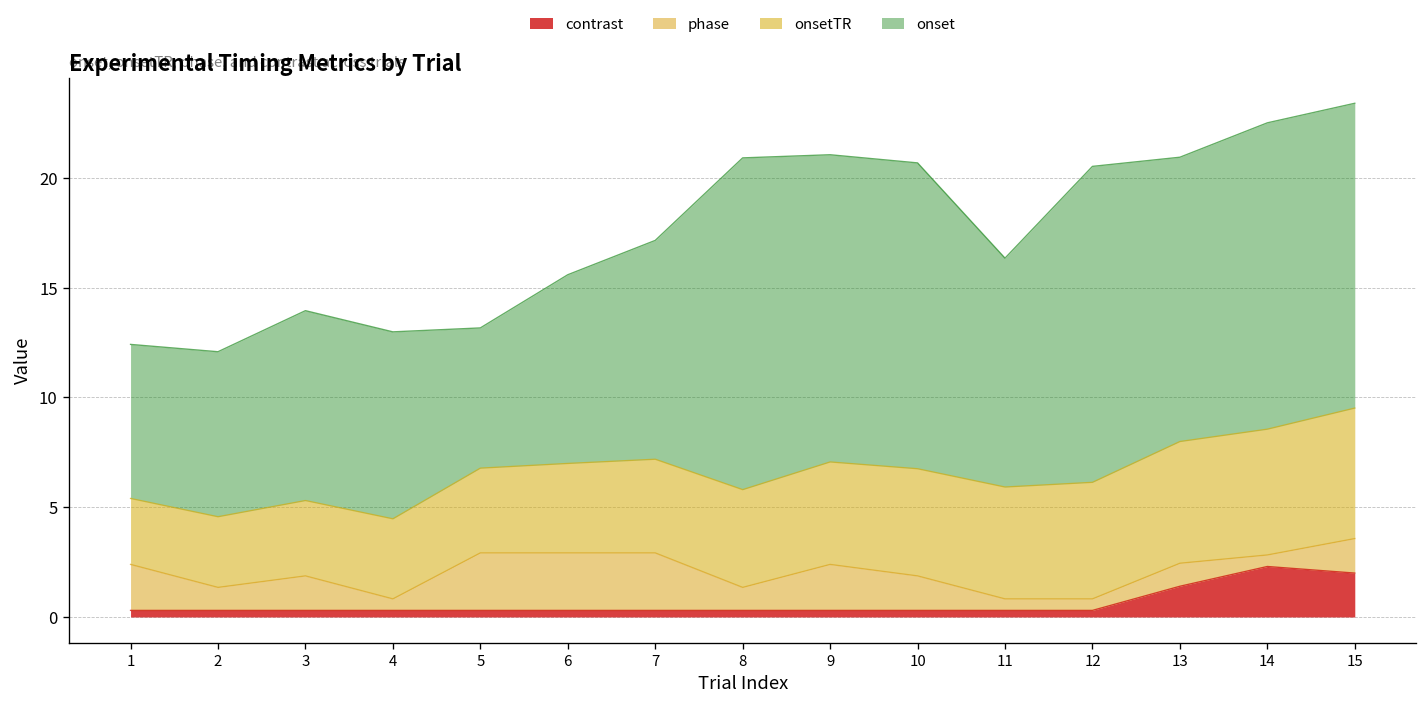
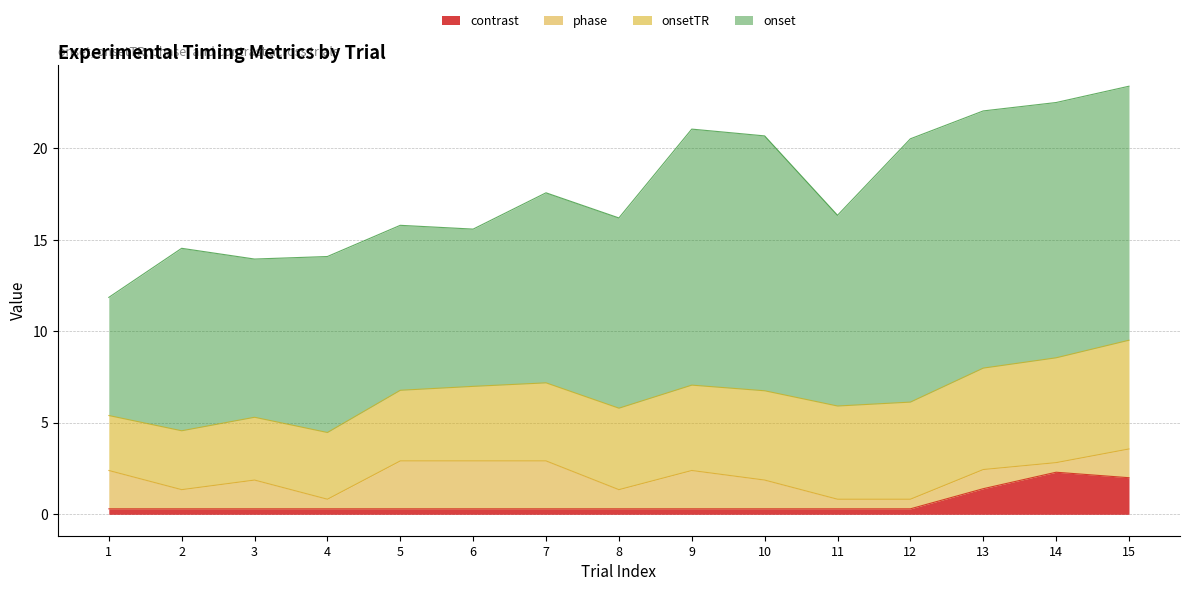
onset, 1: 7.0 -> 6.5
onset, 2: 7.5 -> 10.0
onset, 4: 8.5 -> 9.6
onset, 5: 6.4 -> 9.0
onset, 7: 10.0 -> 10.4
onset, 8: 15.1 -> 10.4
onset, 13: 12.9 -> 14.1
